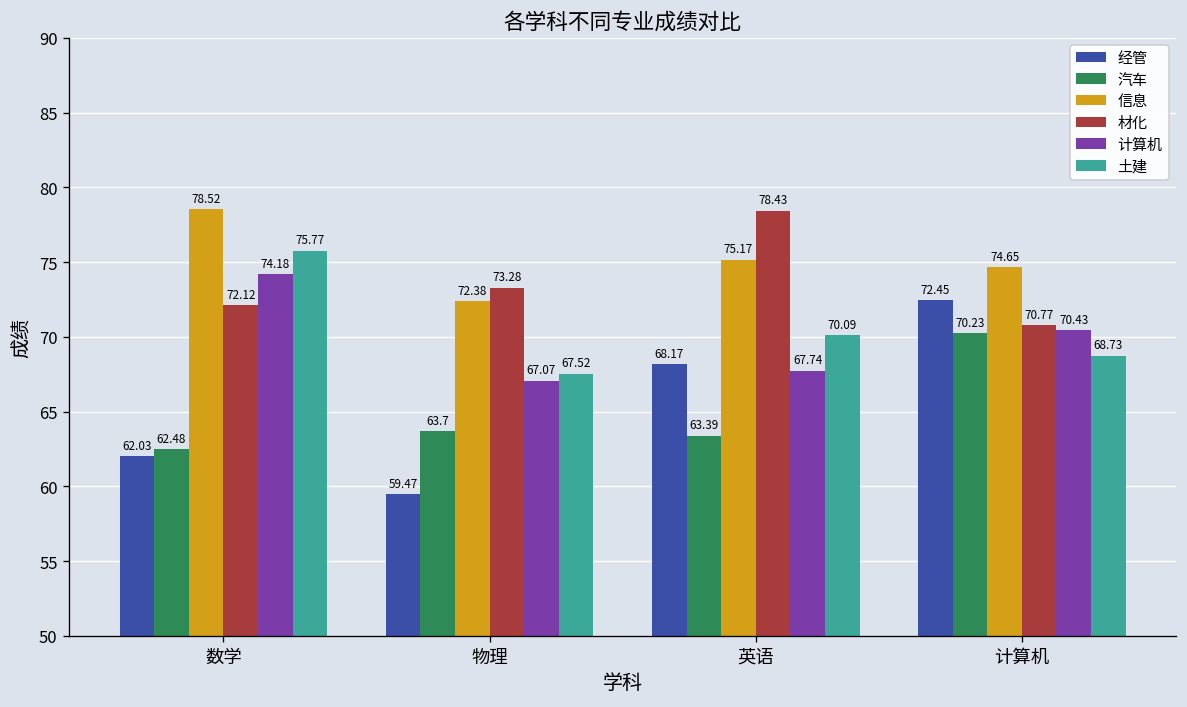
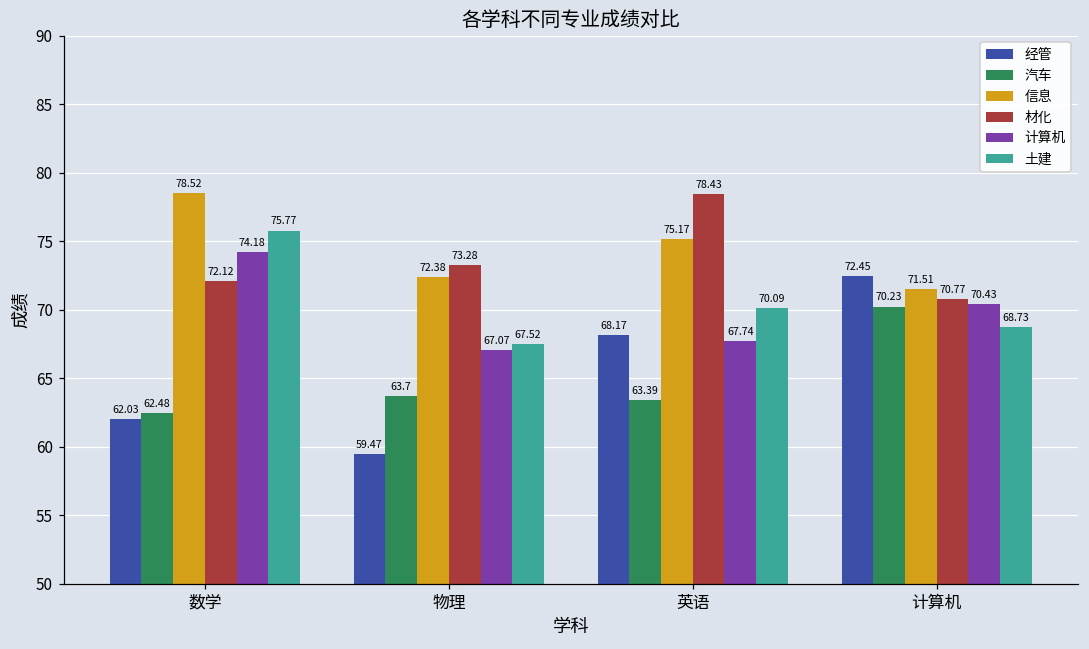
信息, 计算机: 74.65 -> 71.51
